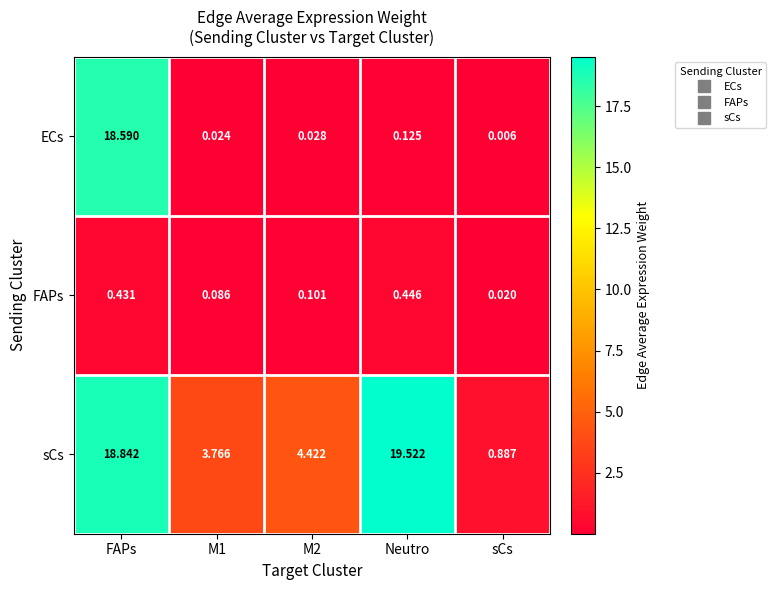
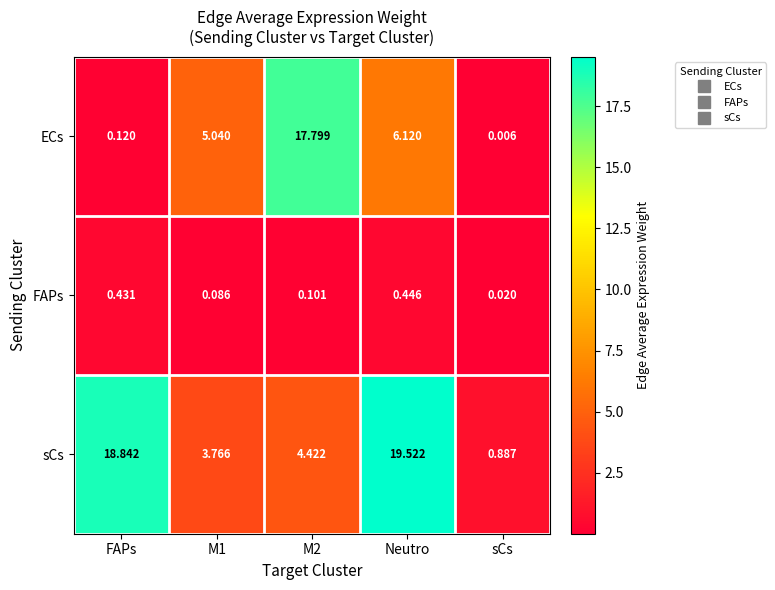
ECs, FAPs: 18.590 -> 0.120
ECs, M1: 0.024 -> 5.040
ECs, M2: 0.028 -> 17.799
ECs, Neutro: 0.125 -> 6.120
